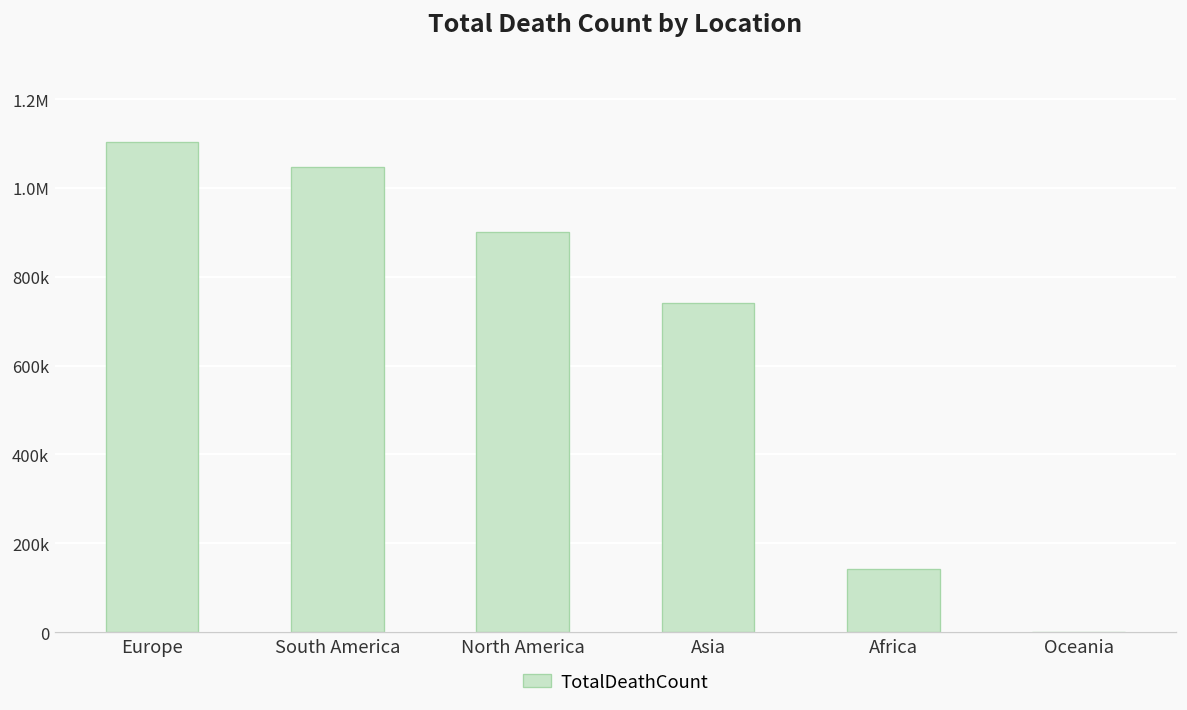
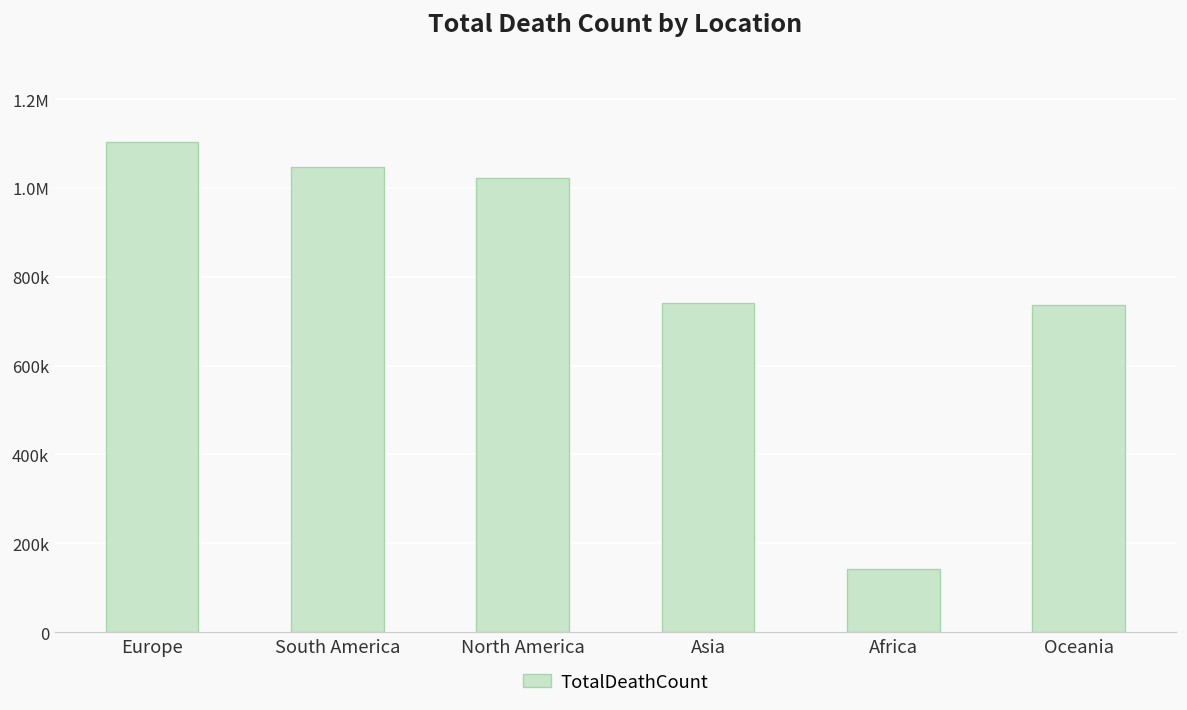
North America: 900000 -> 1020000
Oceania: 0 -> 740000
